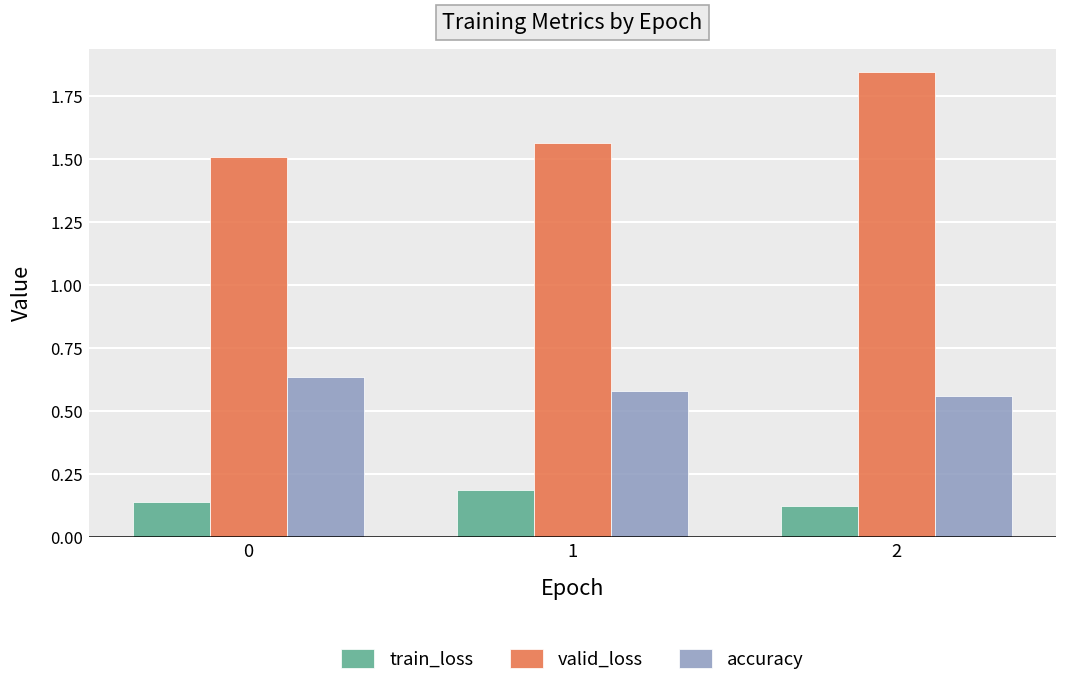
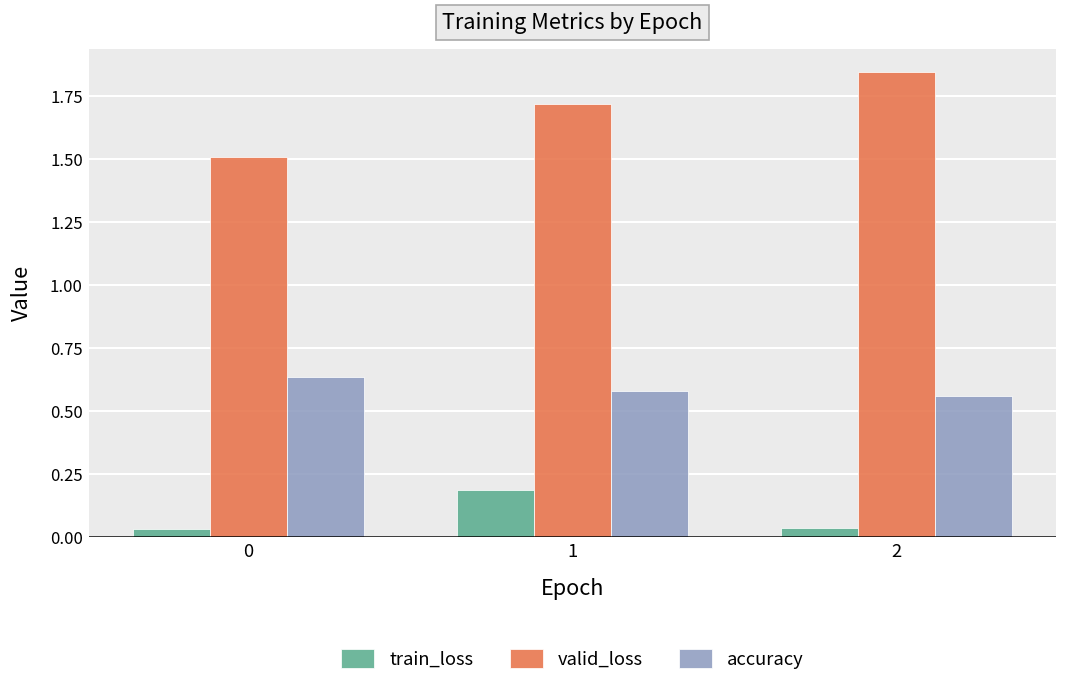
train_loss, 0: 0.14 -> 0.03
valid_loss, 1: 1.56 -> 1.72
train_loss, 2: 0.12 -> 0.04
